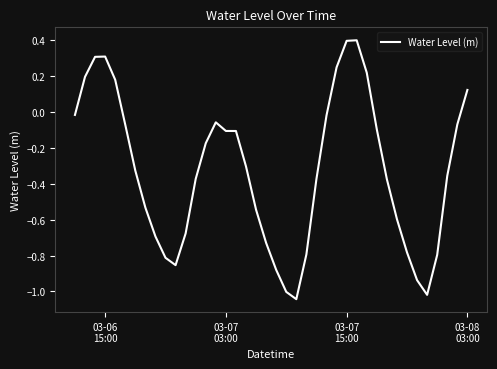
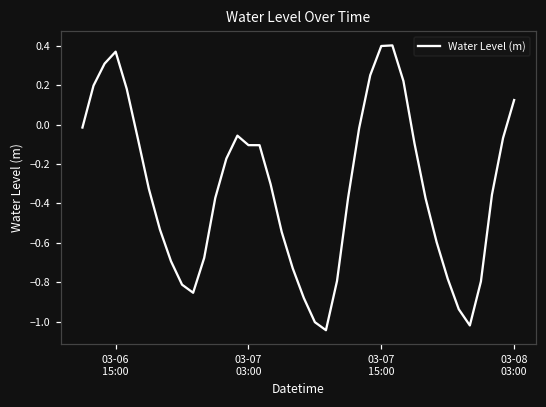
03-06 15:00: 0.31 -> 0.37
